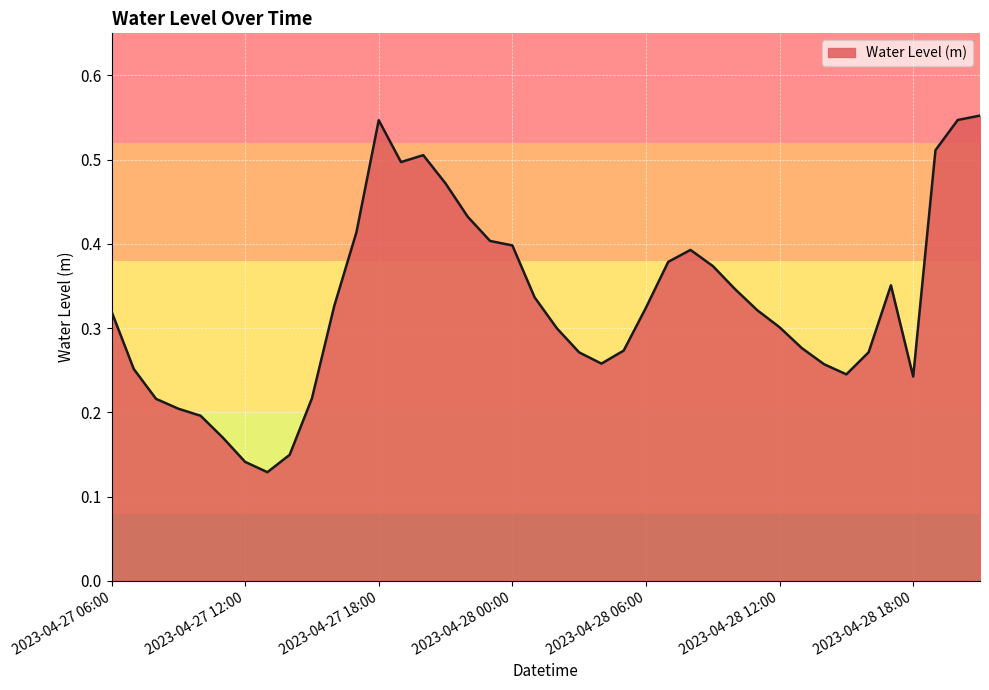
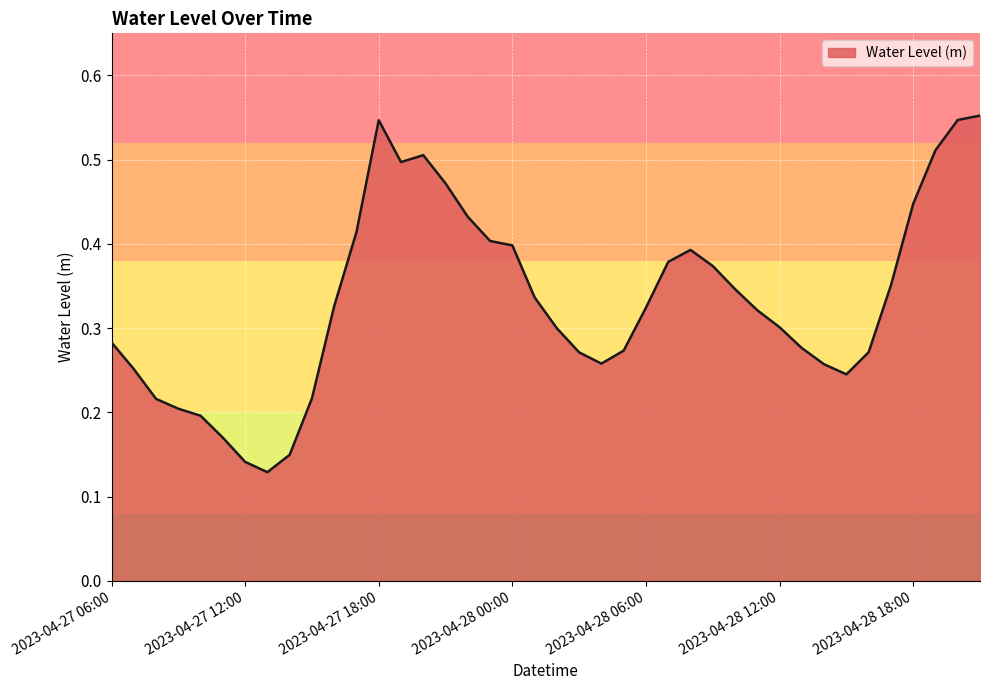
2023-04-27 06:00: 0.32 -> 0.28
2023-04-28 18:00: 0.24 -> 0.45
